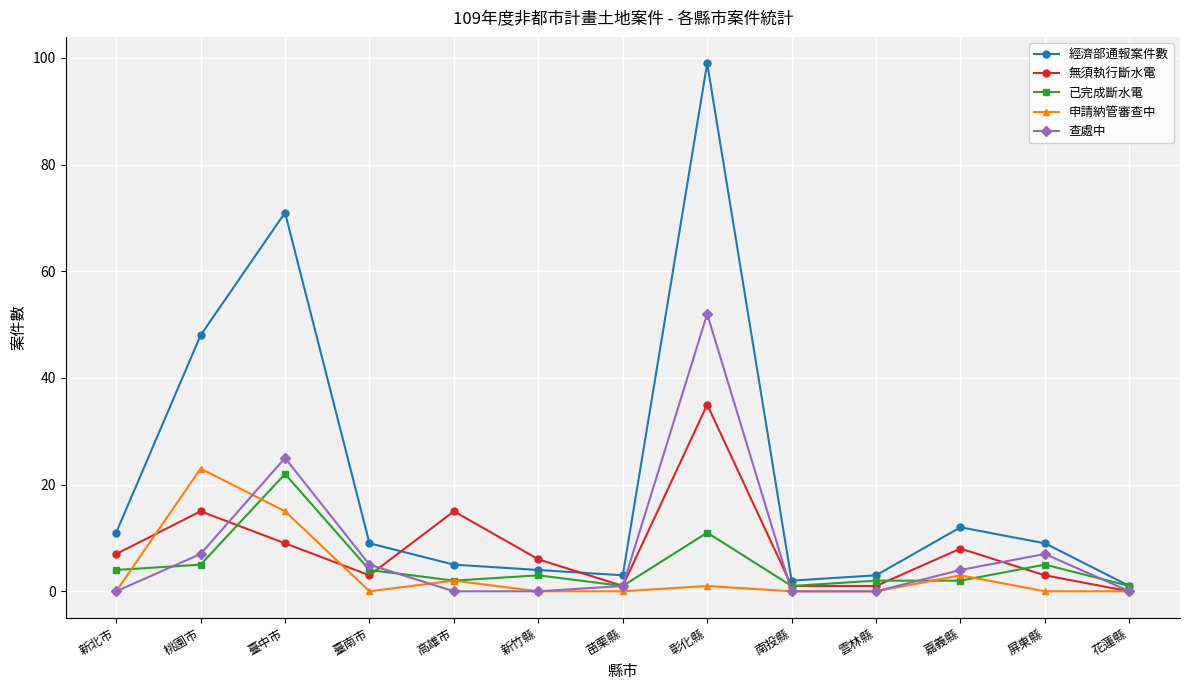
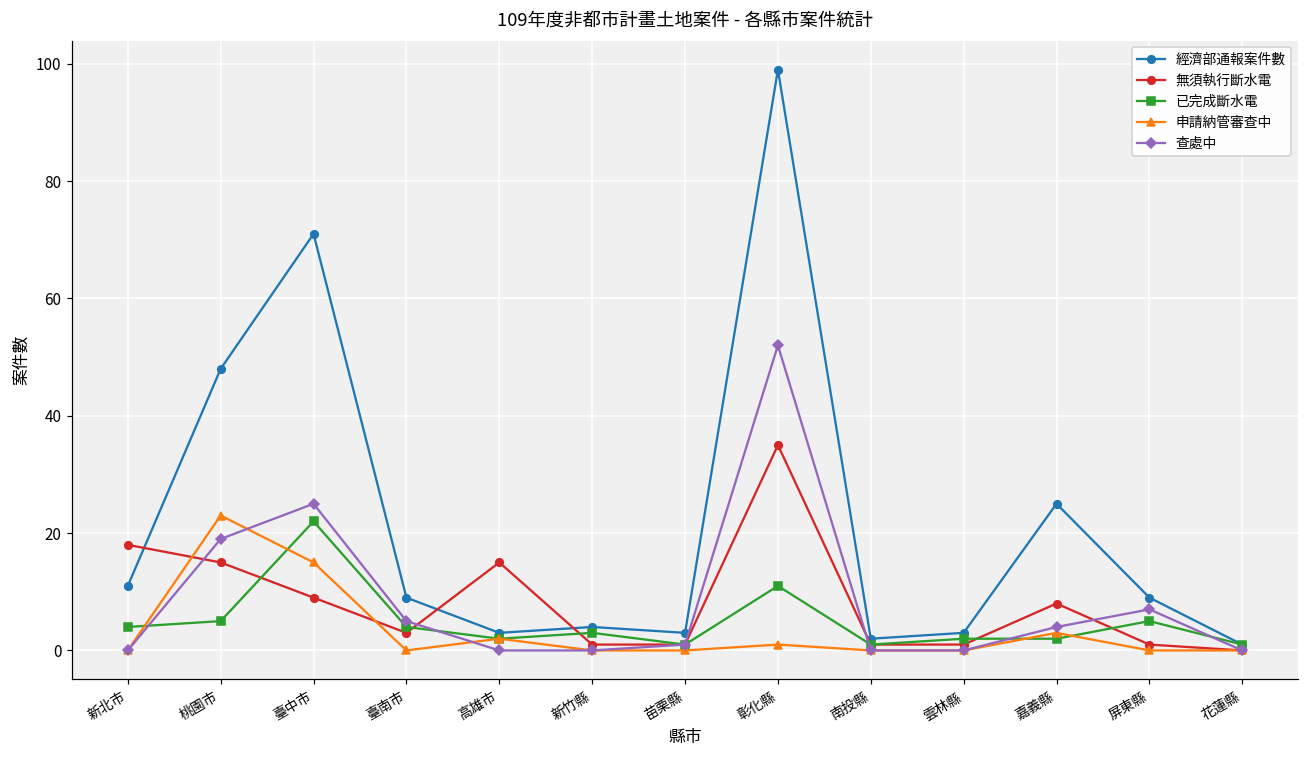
無須執行斷水電, 新北市: 7 -> 18
查處中, 桃園市: 7 -> 19
經濟部通報案件數, 高雄市: 5 -> 3
無須執行斷水電, 新竹縣: 6 -> 1
經濟部通報案件數, 嘉義縣: 12 -> 25
無須執行斷水電, 屏東縣: 3 -> 1
